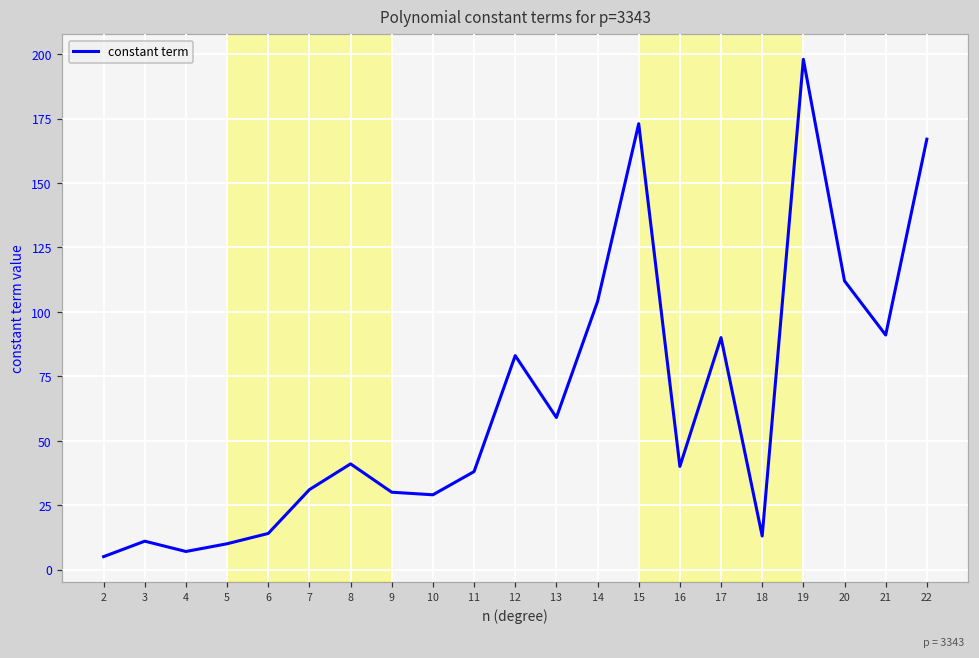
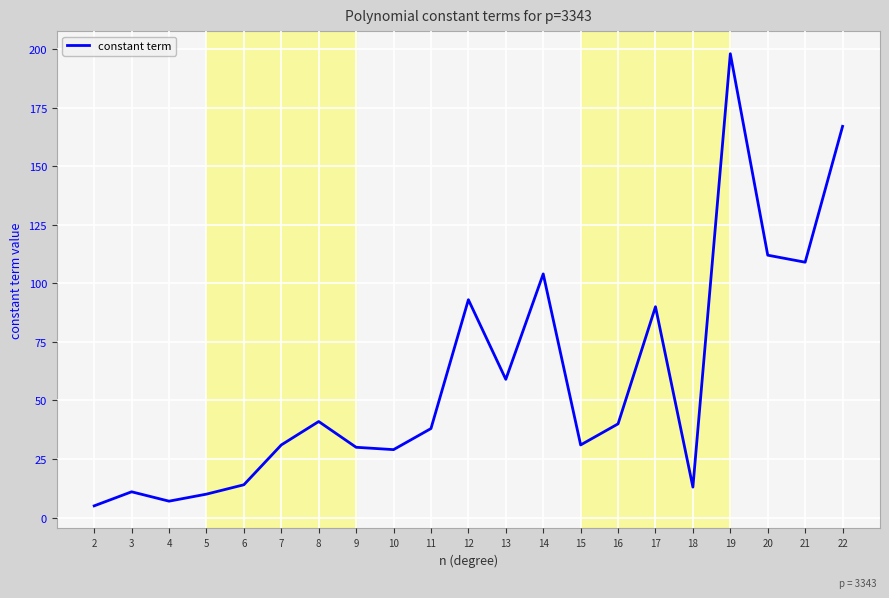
12: 83 -> 93
15: 173 -> 31
21: 91 -> 109
